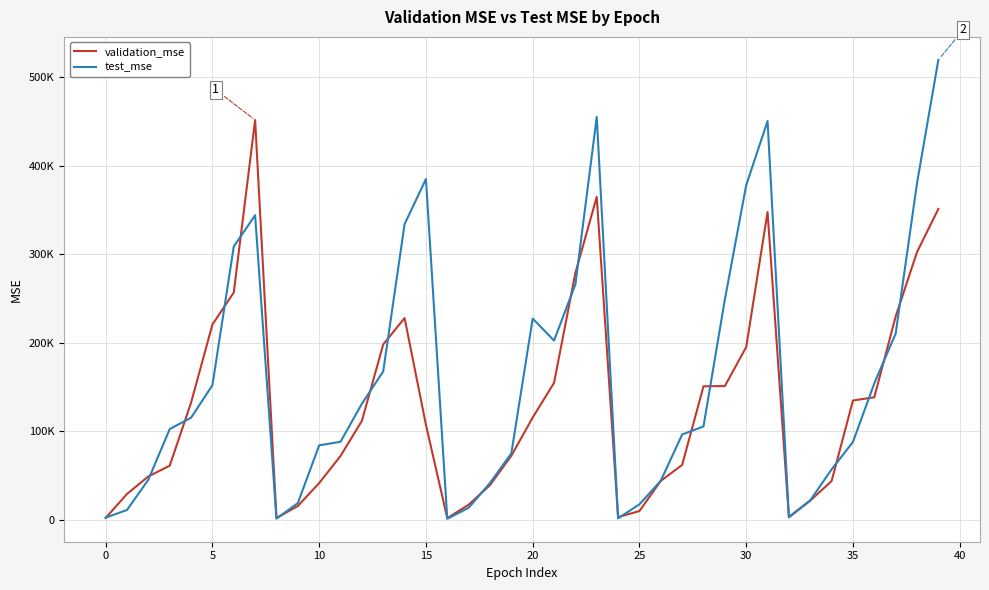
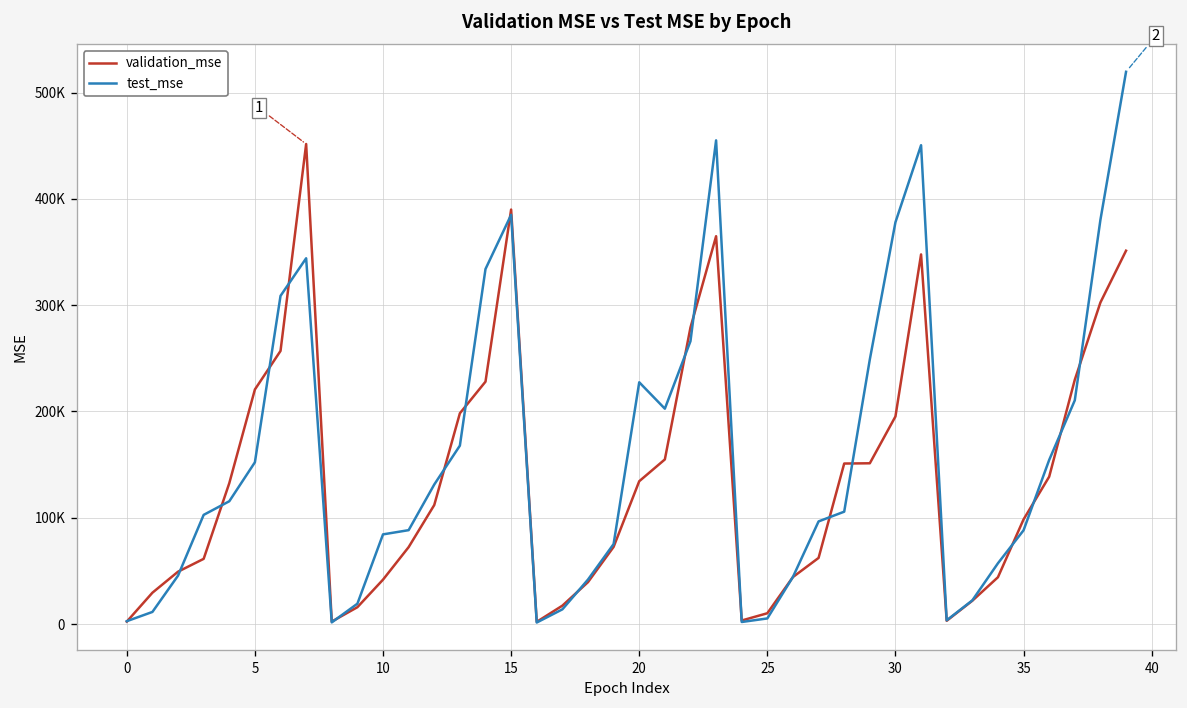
validation_mse, 15: 110000 -> 390000
validation_mse, 20: 120000 -> 130000
test_mse, 25: 20000 -> 10000
validation_mse, 35: 130000 -> 100000
